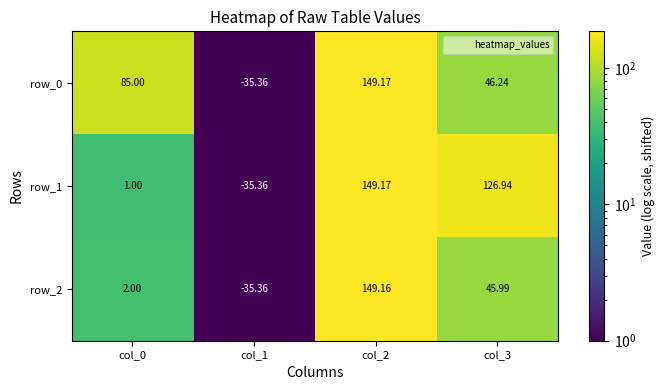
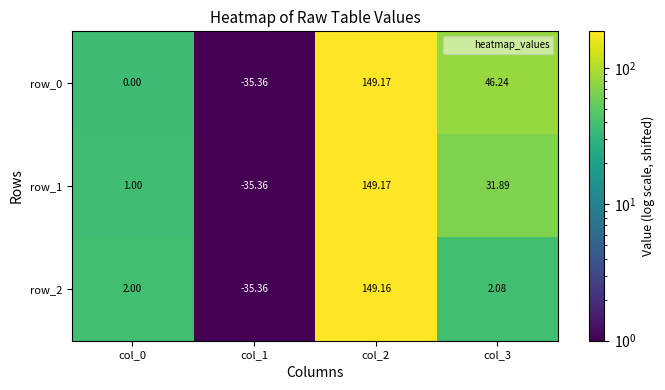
row_0, col_0: 85.00 -> 0.00
row_1, col_3: 126.94 -> 31.89
row_2, col_3: 45.99 -> 2.08
